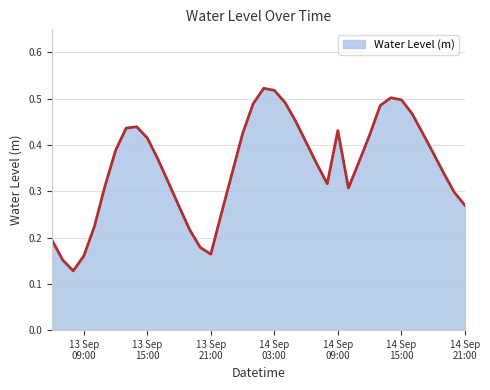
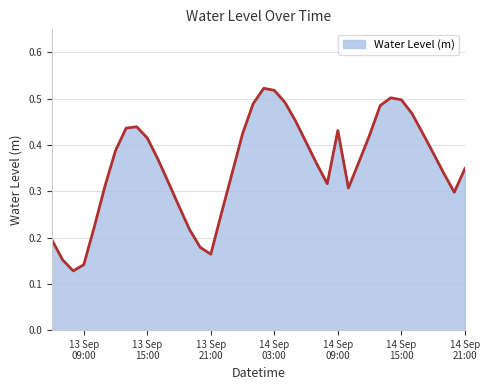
13 Sep 09:00: 0.16 -> 0.14
14 Sep 21:00: 0.27 -> 0.35
